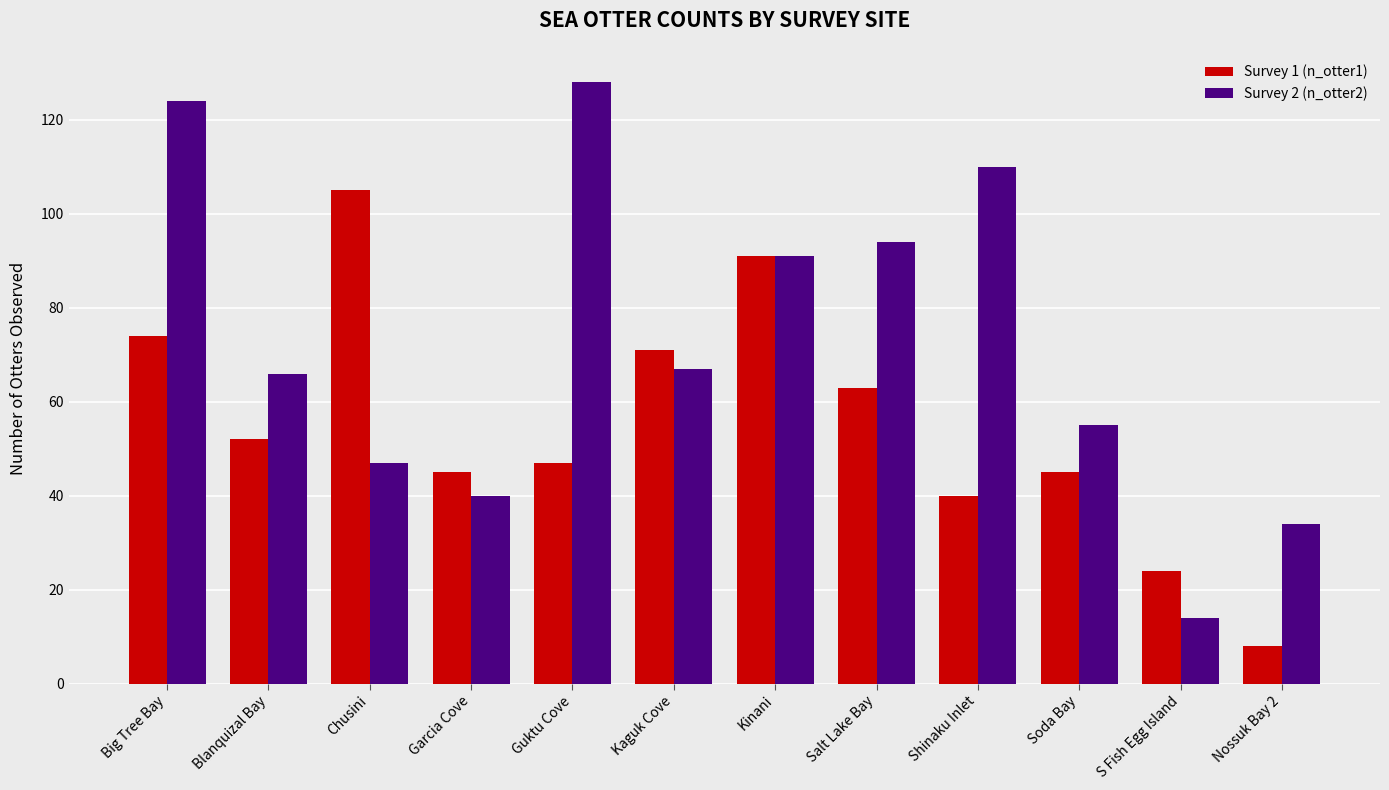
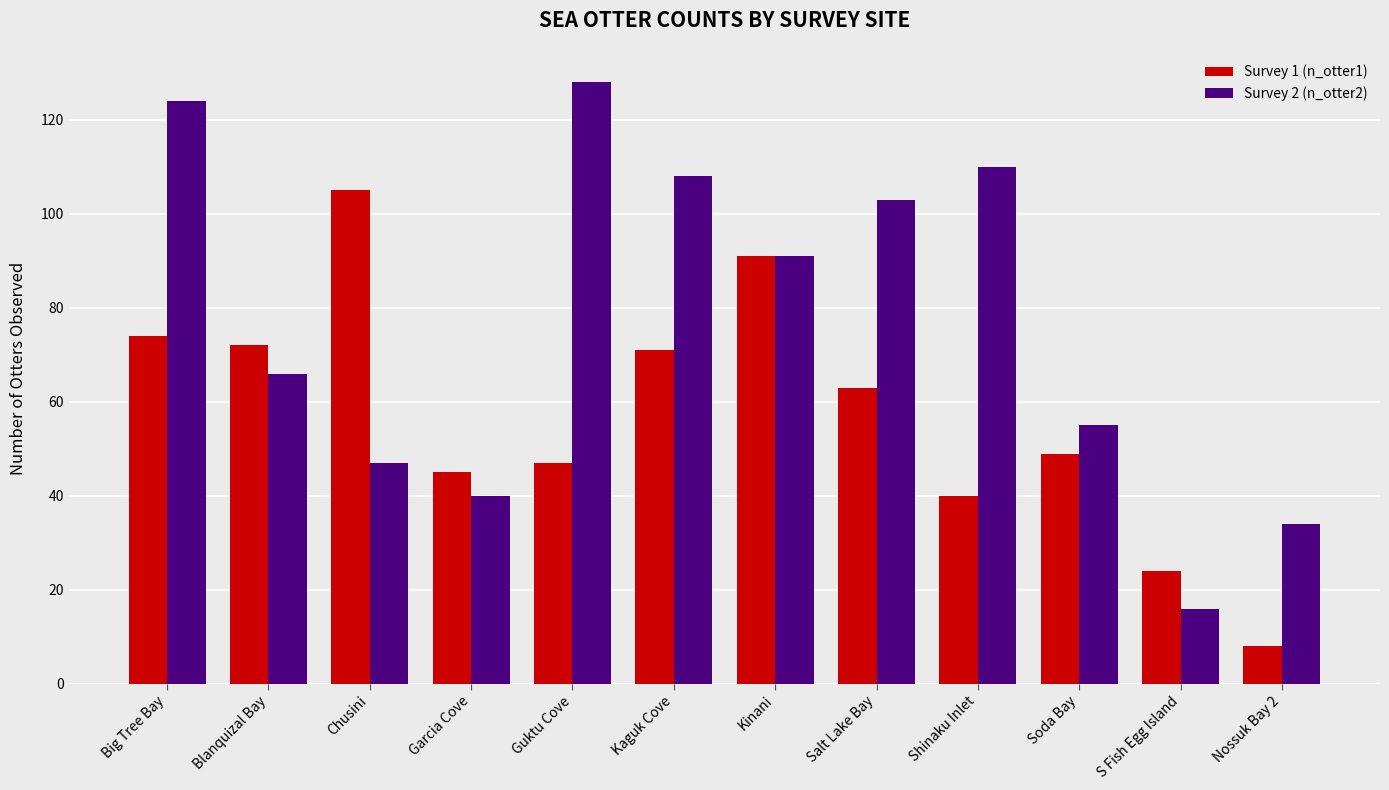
Survey 1 (n_otter1), Blanquizal Bay: 52 -> 72
Survey 2 (n_otter2), Kaguk Cove: 67 -> 108
Survey 2 (n_otter2), Salt Lake Bay: 94 -> 103
Survey 1 (n_otter1), Soda Bay: 45 -> 49
Survey 2 (n_otter2), S Fish Egg Island: 14 -> 16
